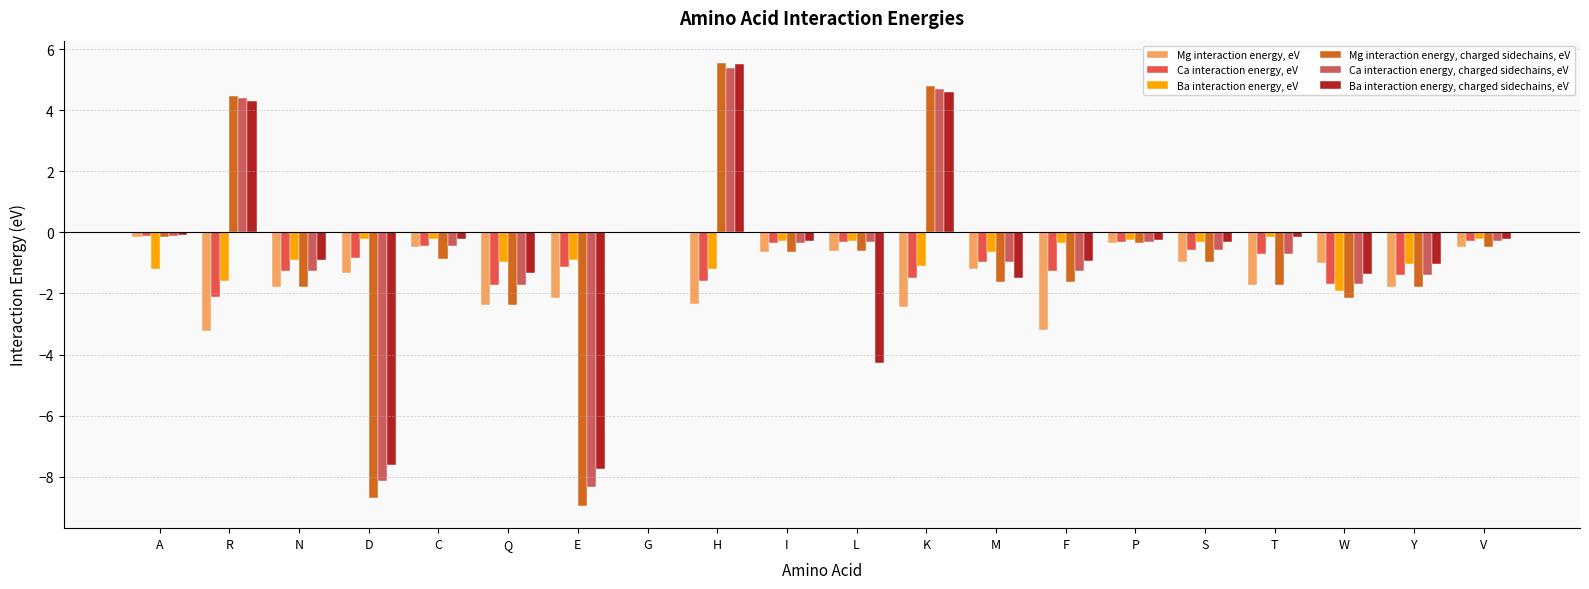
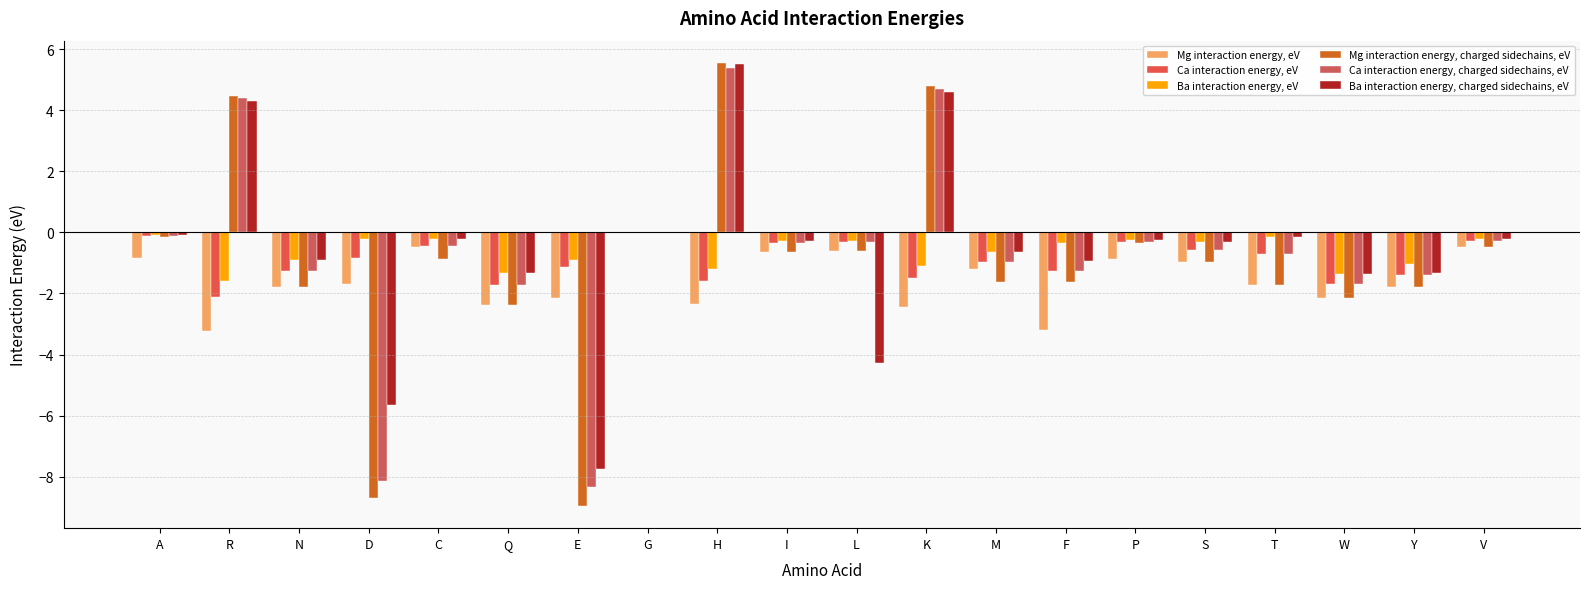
Mg interaction energy, eV, A: -0.1 -> -0.8
Ba interaction energy, eV, A: -1.2 -> -0.1
Mg interaction energy, eV, D: -1.3 -> -1.7
Ba interaction energy, charged sidechains, eV, D: -7.6 -> -5.7
Ba interaction energy, eV, Q: -1.0 -> -1.3
Ba interaction energy, charged sidechains, eV, M: -1.5 -> -0.7
Mg interaction energy, eV, P: -0.3 -> -0.9
Mg interaction energy, eV, W: -1.0 -> -2.2
Ba interaction energy, eV, W: -1.9 -> -1.3
Ba interaction energy, charged sidechains, eV, Y: -1.0 -> -1.3
